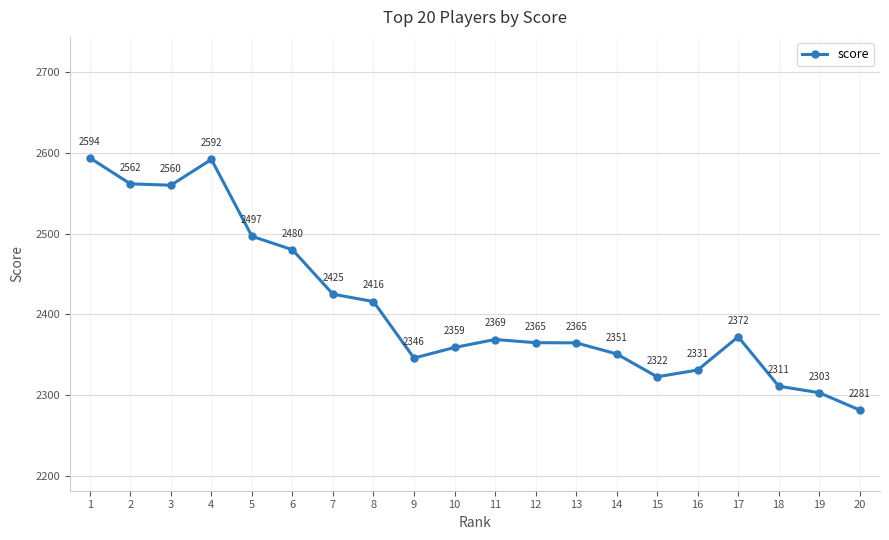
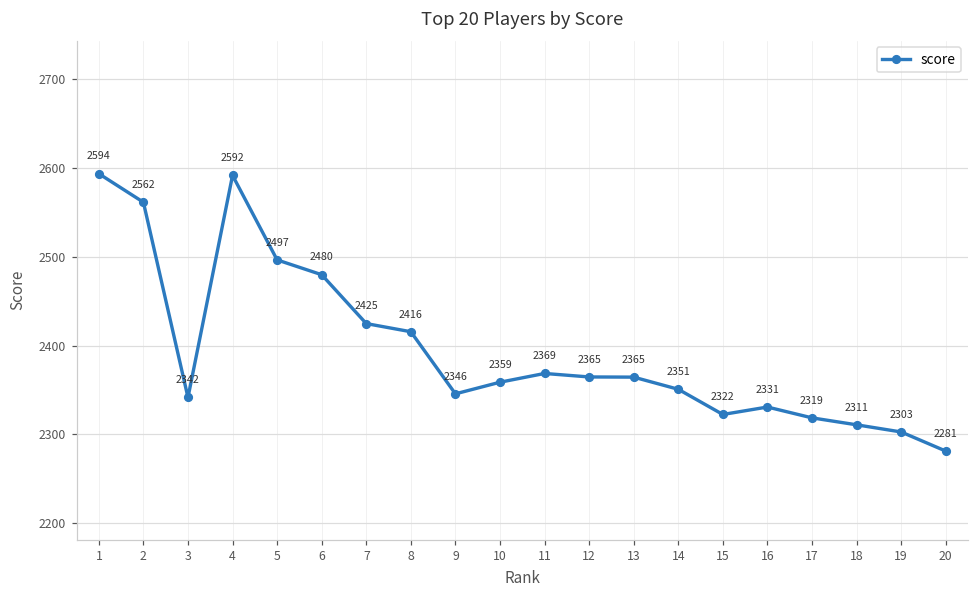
3: 2560 -> 2342
17: 2372 -> 2319
